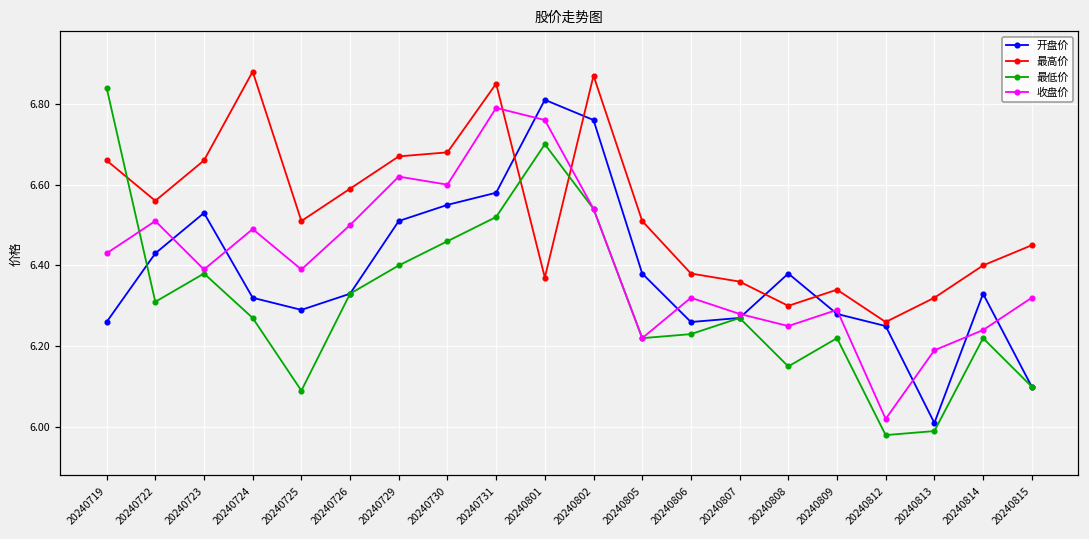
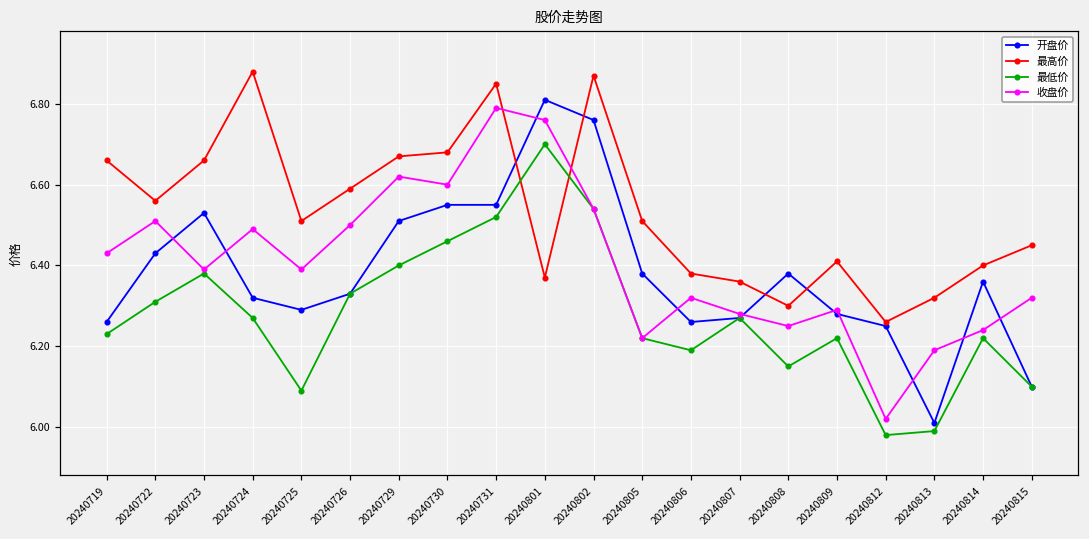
最低价, 20240719: 6.84 -> 6.23
开盘价, 20240731: 6.58 -> 6.55
最低价, 20240806: 6.23 -> 6.19
最高价, 20240809: 6.34 -> 6.41
开盘价, 20240814: 6.33 -> 6.36
